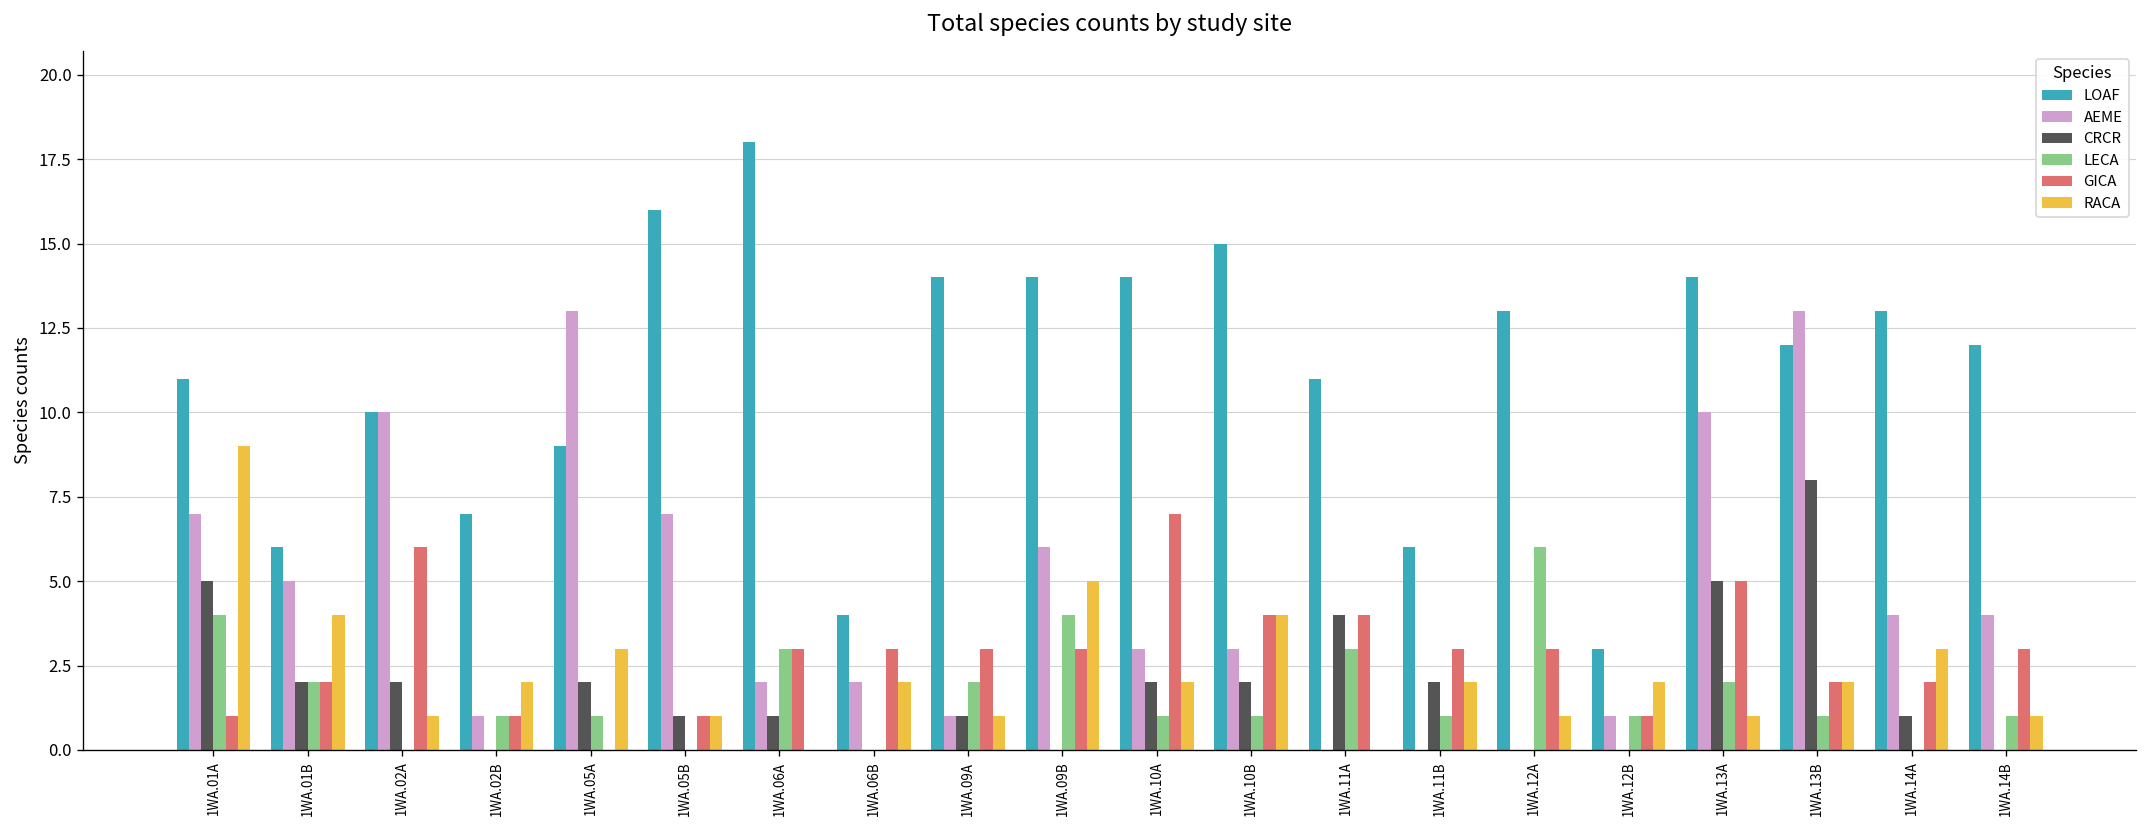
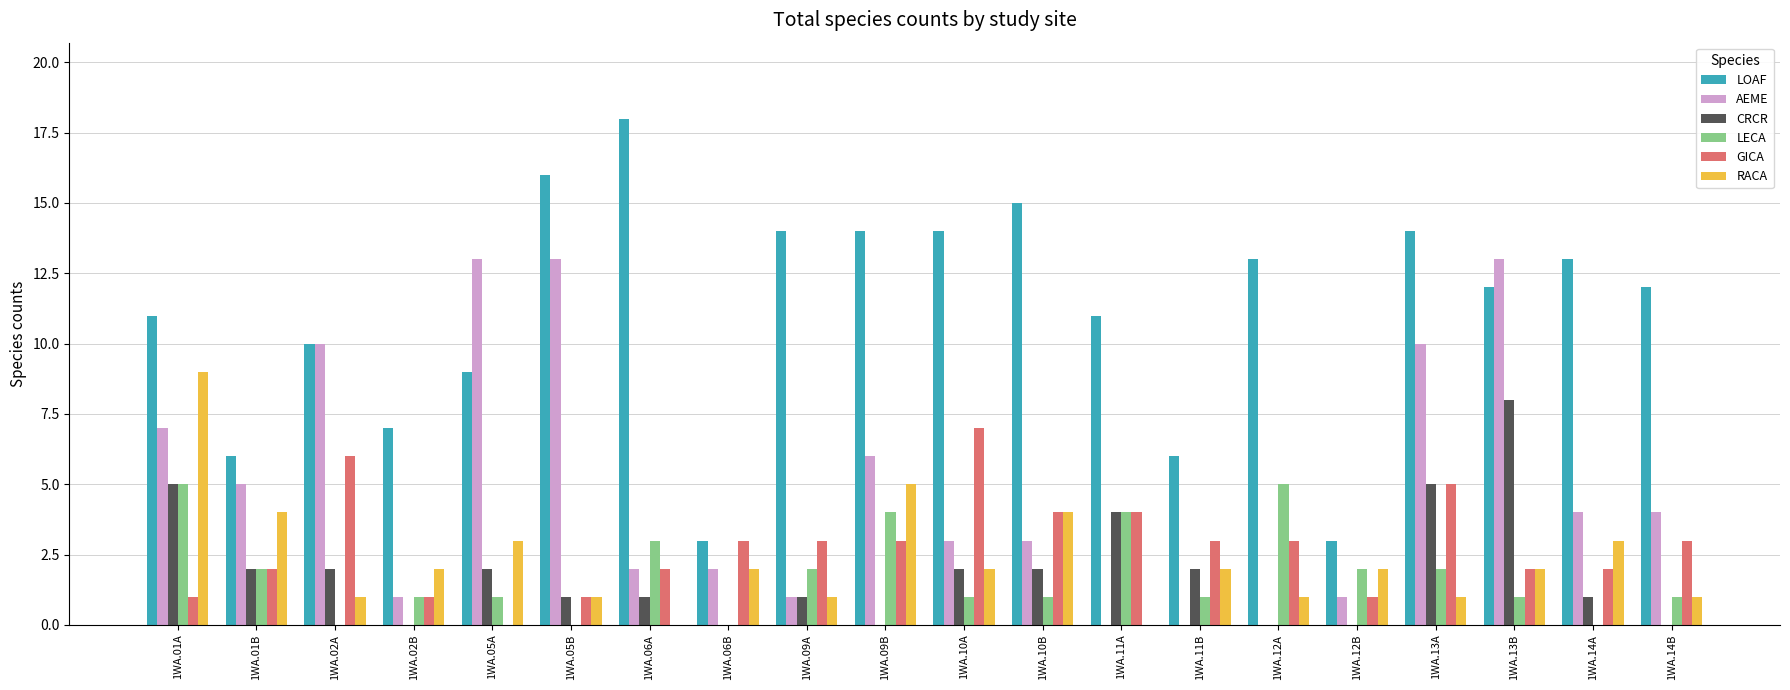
LECA, 1WA.01A: 4 -> 5
AEME, 1WA.05B: 7 -> 13
GICA, 1WA.06A: 3 -> 2
LOAF, 1WA.06B: 4 -> 3
LECA, 1WA.11A: 3 -> 4
LECA, 1WA.12A: 6 -> 5
LECA, 1WA.12B: 1 -> 2
